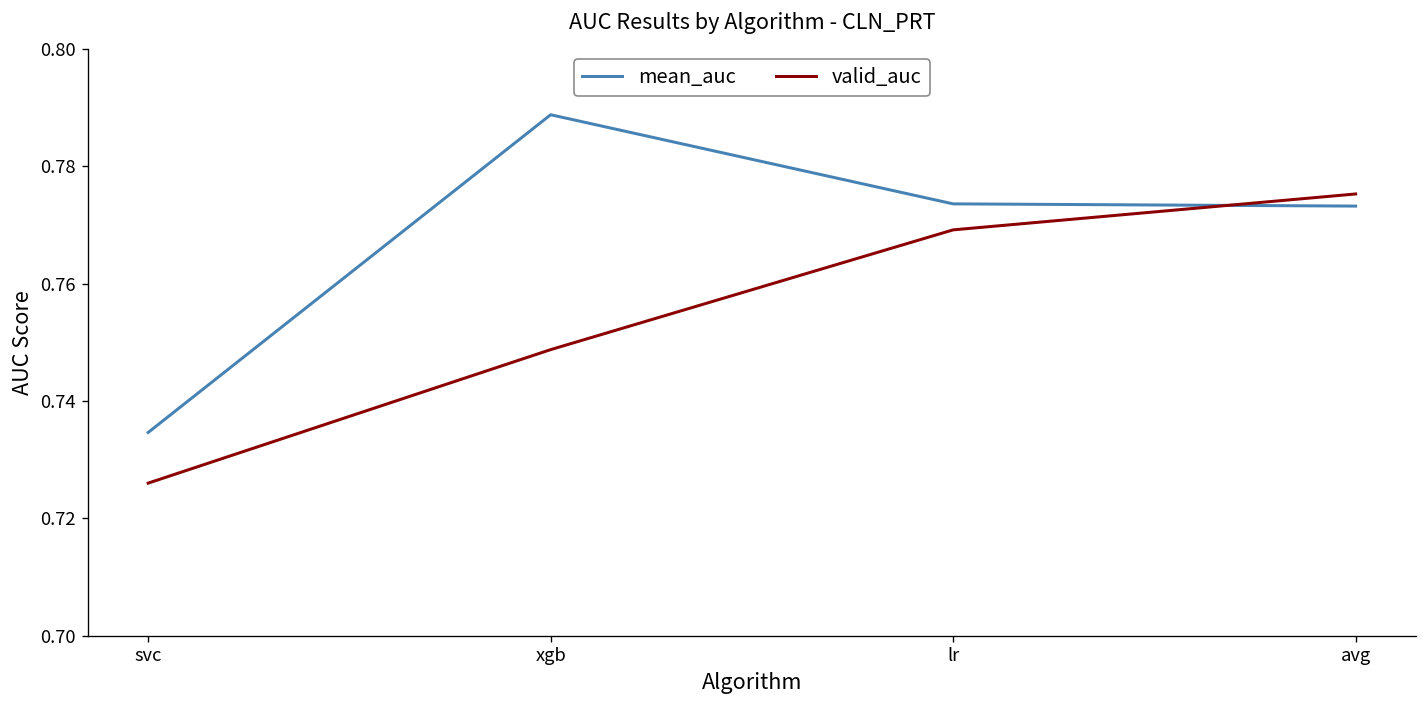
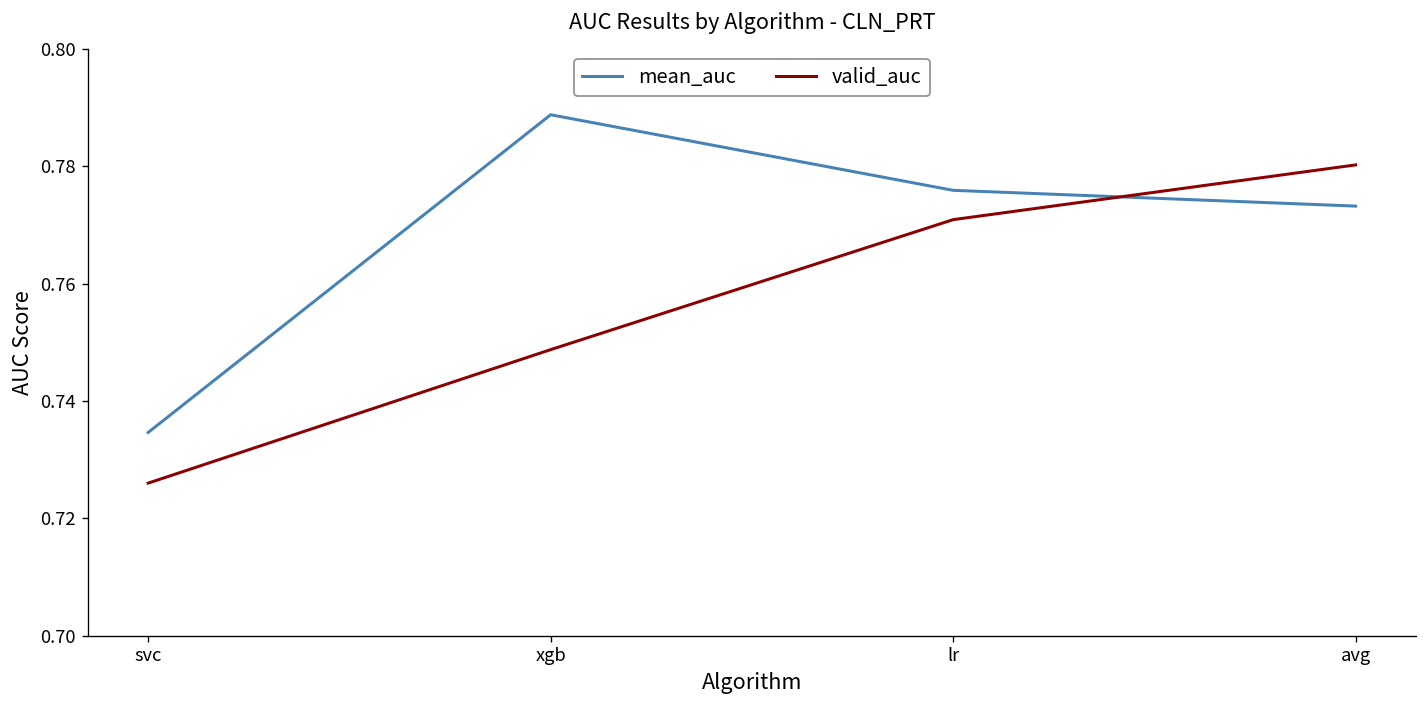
mean_auc, lr: 0.774 -> 0.776
valid_auc, lr: 0.769 -> 0.771
valid_auc, avg: 0.775 -> 0.780
